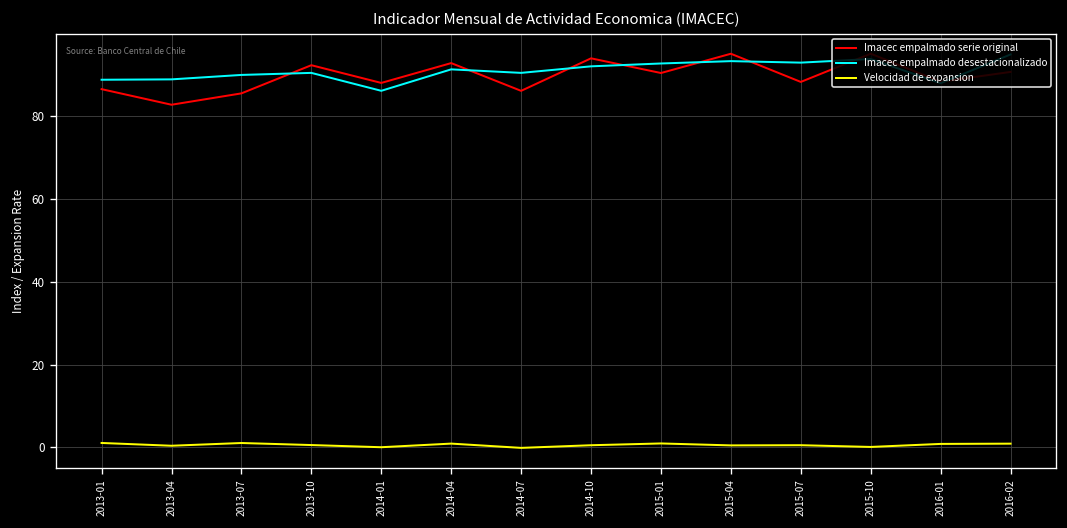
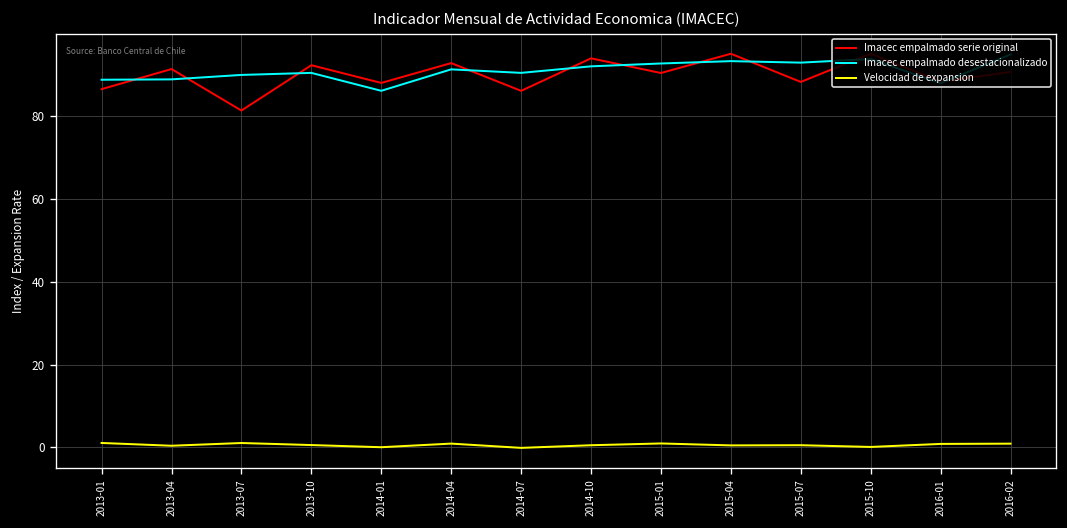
Imacec empalmado serie original, 2013-04: 83 -> 91
Imacec empalmado serie original, 2013-07: 86 -> 81
